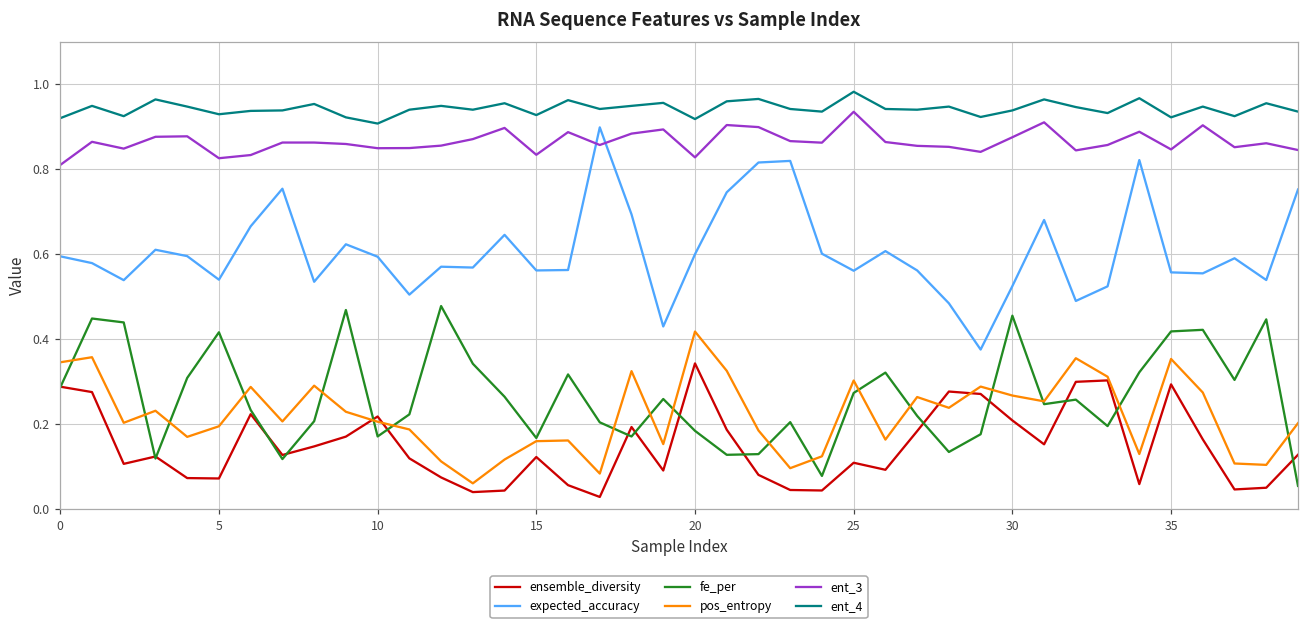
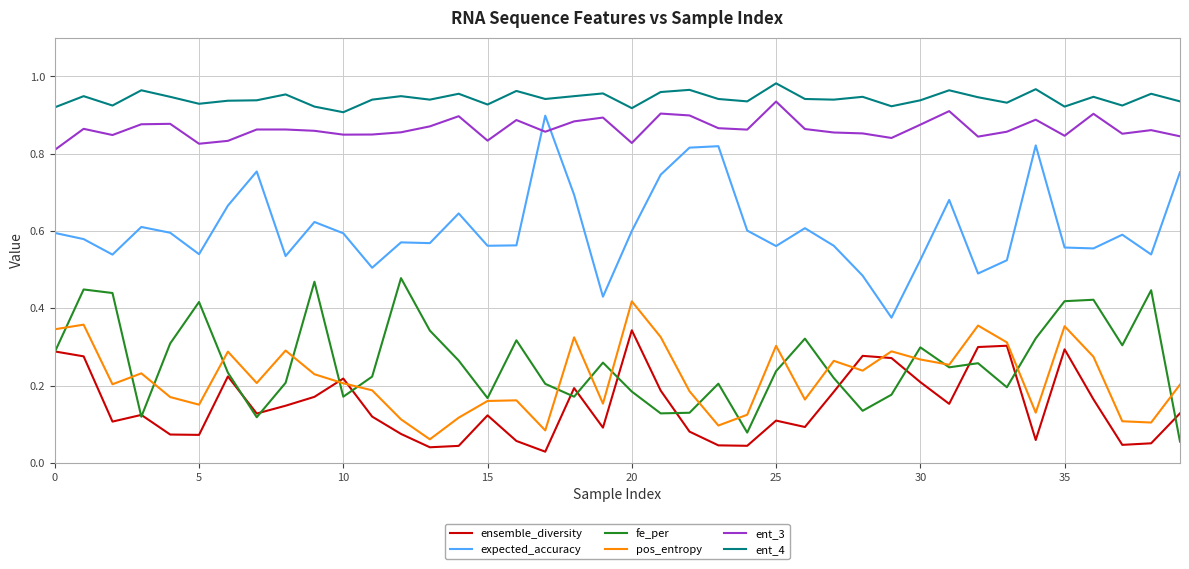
pos_entropy, 5: 0.20 -> 0.15
fe_per, 25: 0.27 -> 0.24
fe_per, 30: 0.46 -> 0.30
